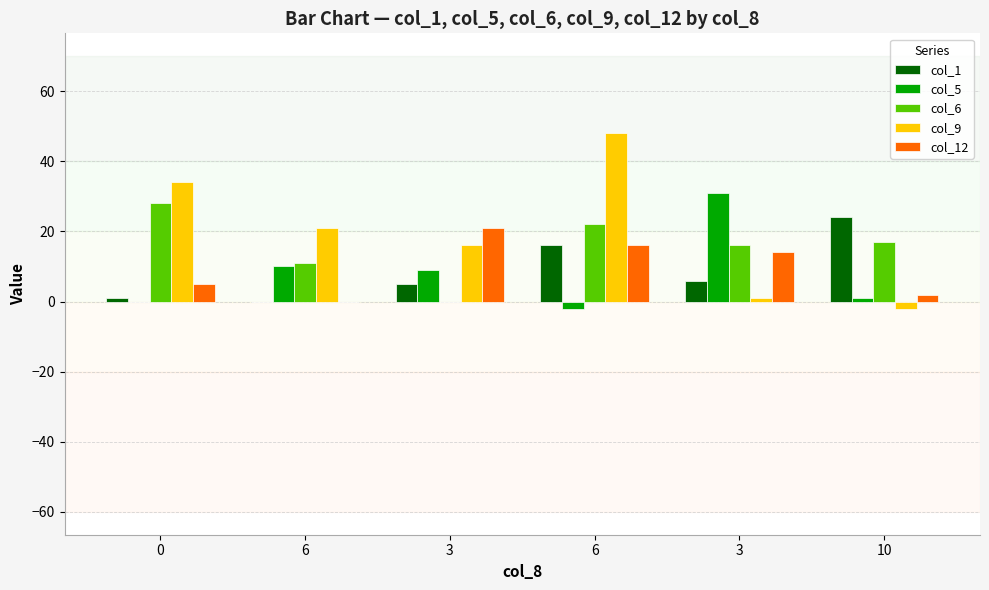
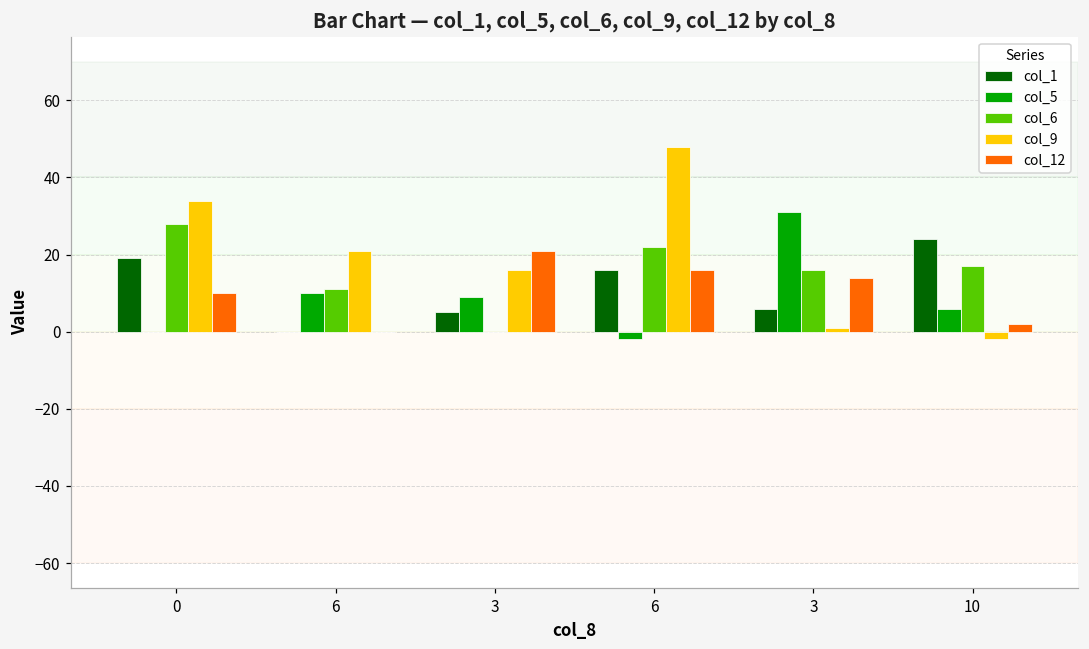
col_1, 0: 1 -> 19
col_12, 0: 5 -> 10
col_5, 10: 1 -> 6
